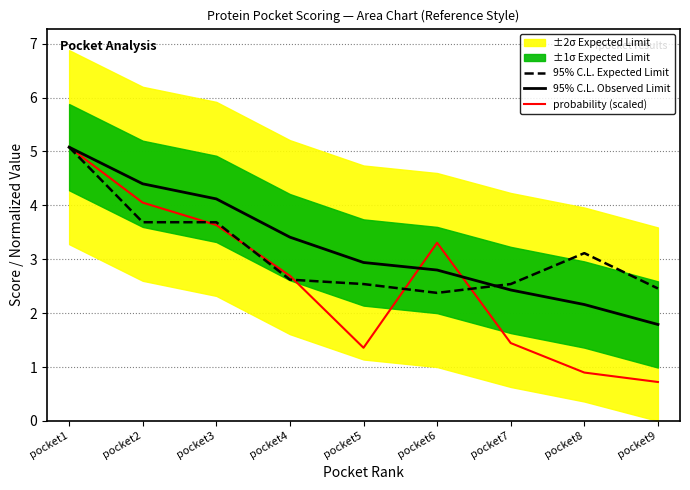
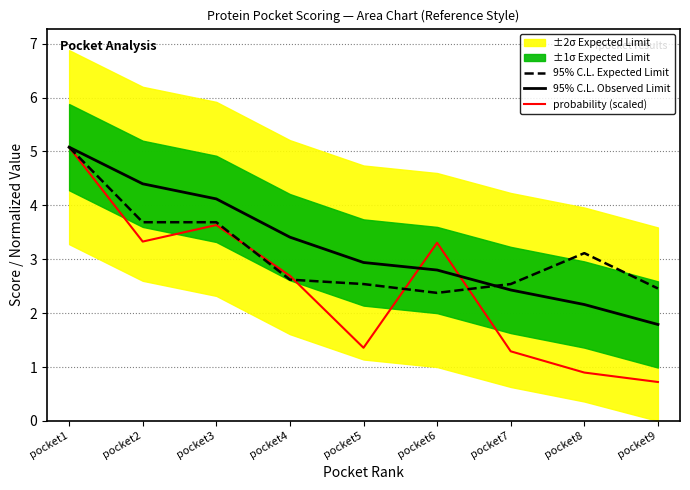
probability (scaled), pocket2: 4.1 -> 3.3
probability (scaled), pocket7: 1.4 -> 1.3
